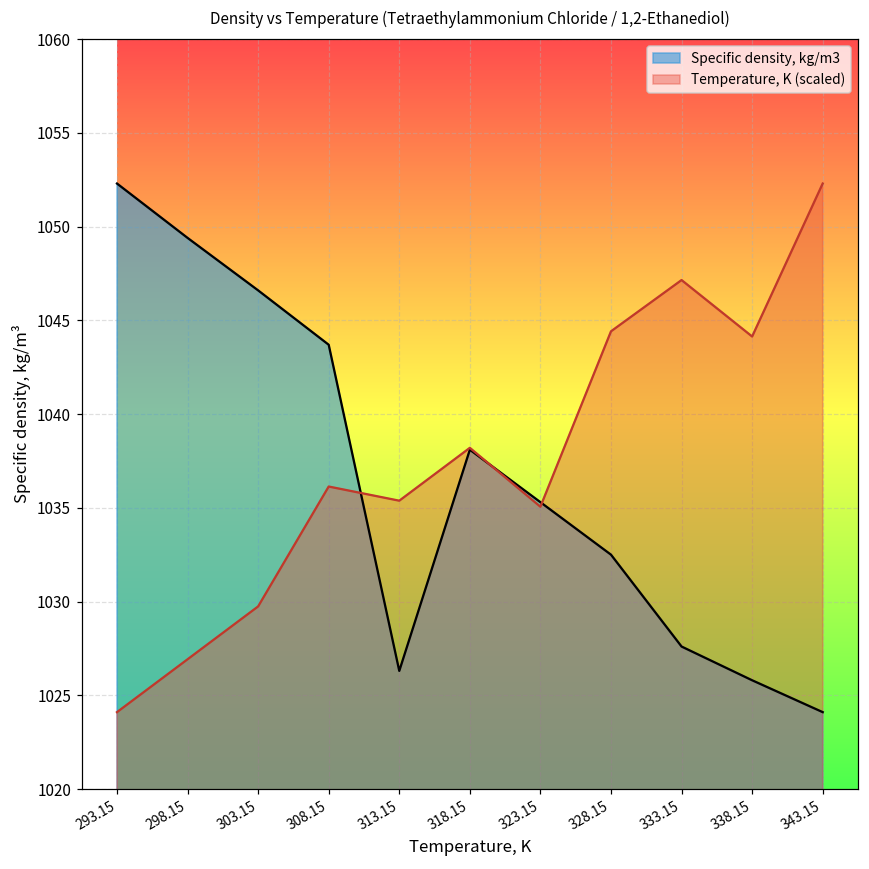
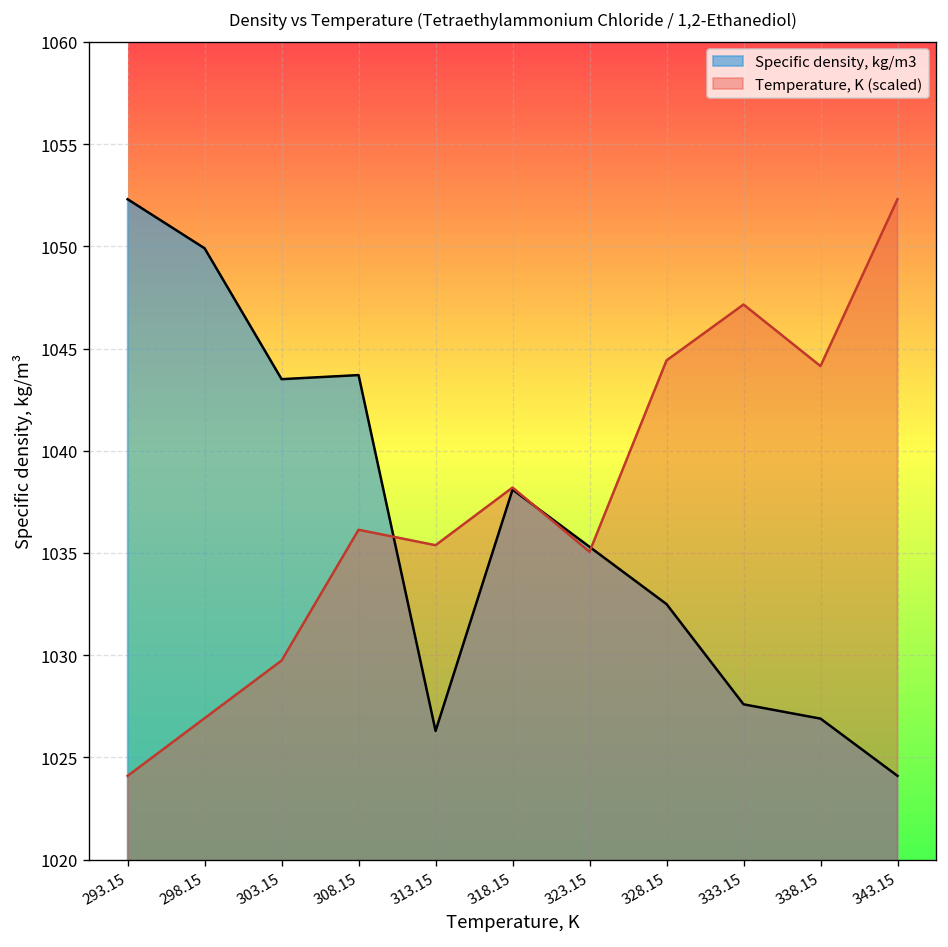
Specific density, kg/m3, 298.15: 1049.4 -> 1049.9
Specific density, kg/m3, 303.15: 1046.6 -> 1043.5
Specific density, kg/m3, 338.15: 1025.8 -> 1026.9
